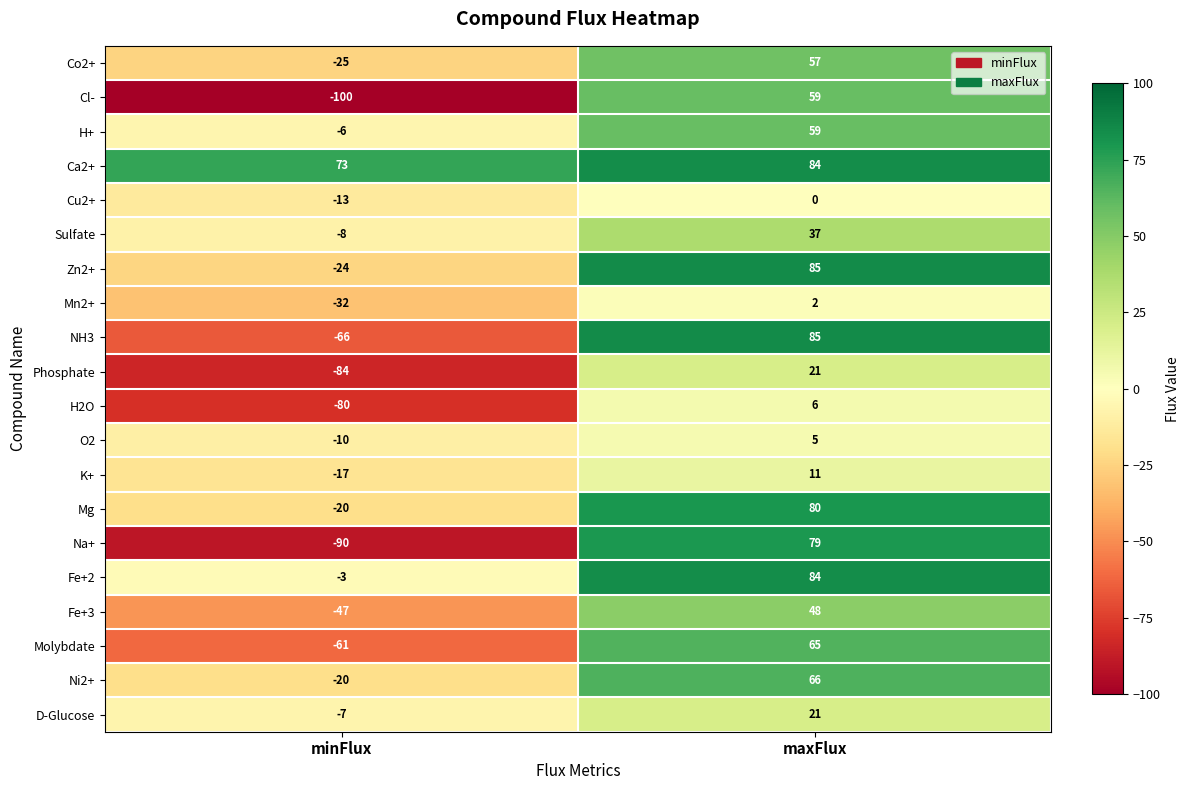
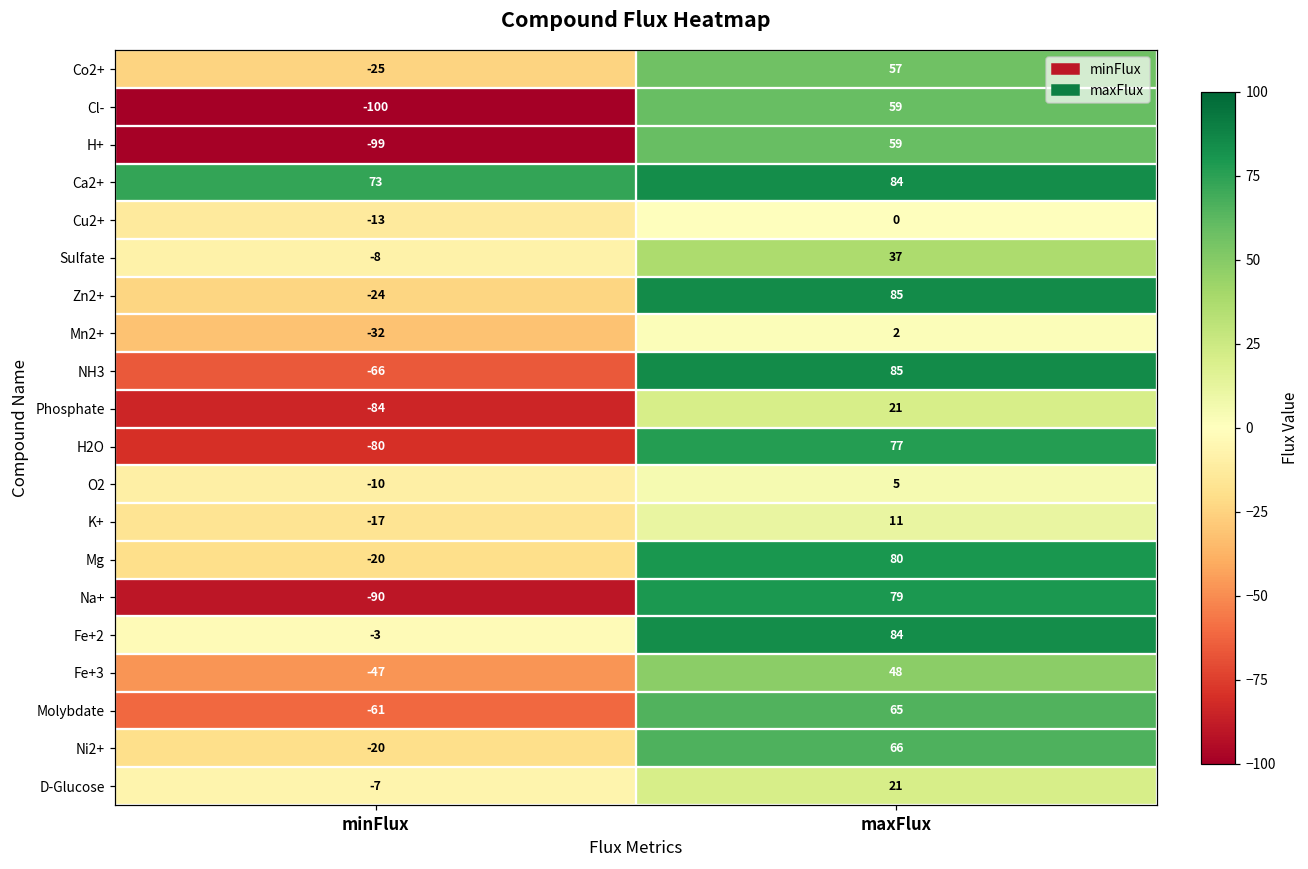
H+, minFlux: -6 -> -99
H2O, maxFlux: 6 -> 77
